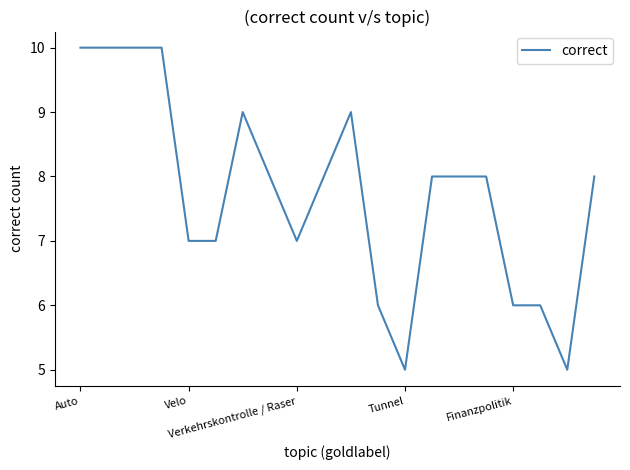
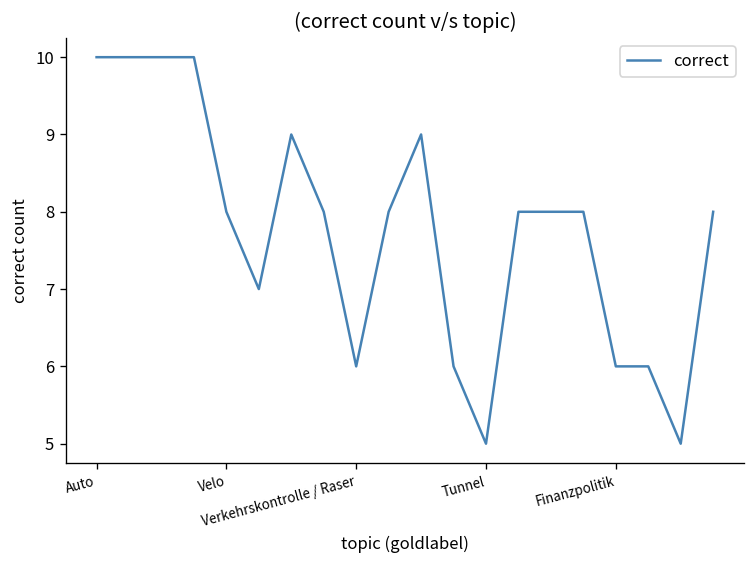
Velo: 7 -> 8
Verkehrskontrolle / Raser: 7 -> 6
